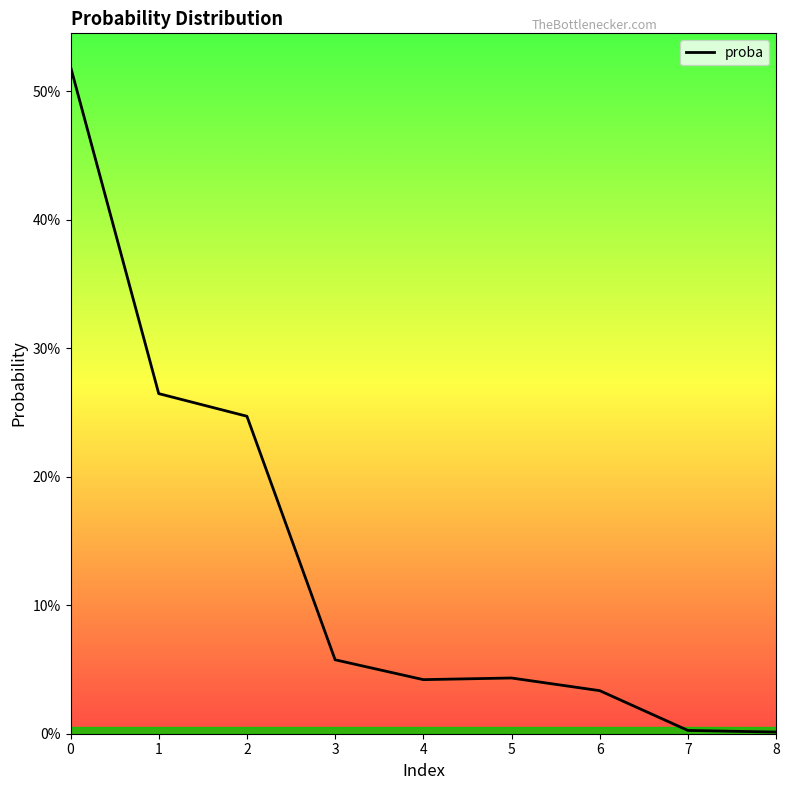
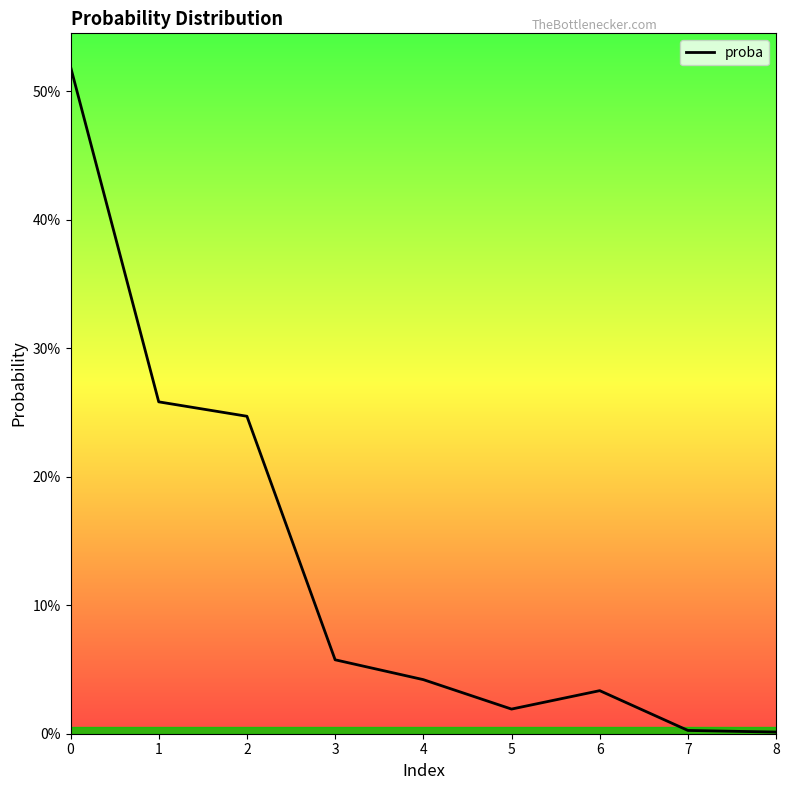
1: 26.5% -> 25.8%
5: 4.3% -> 1.9%
